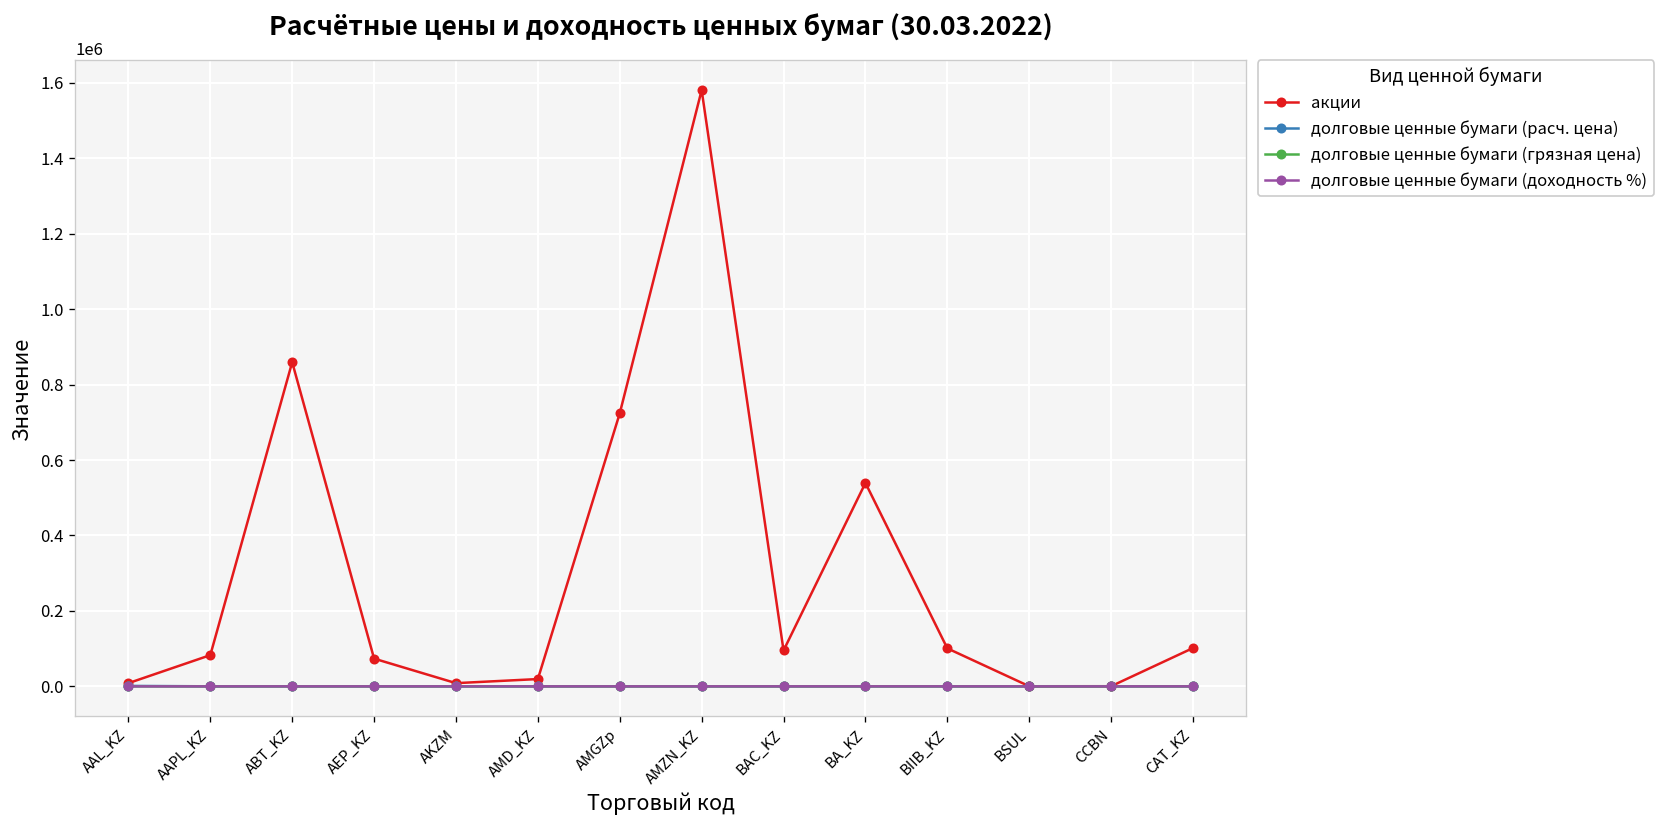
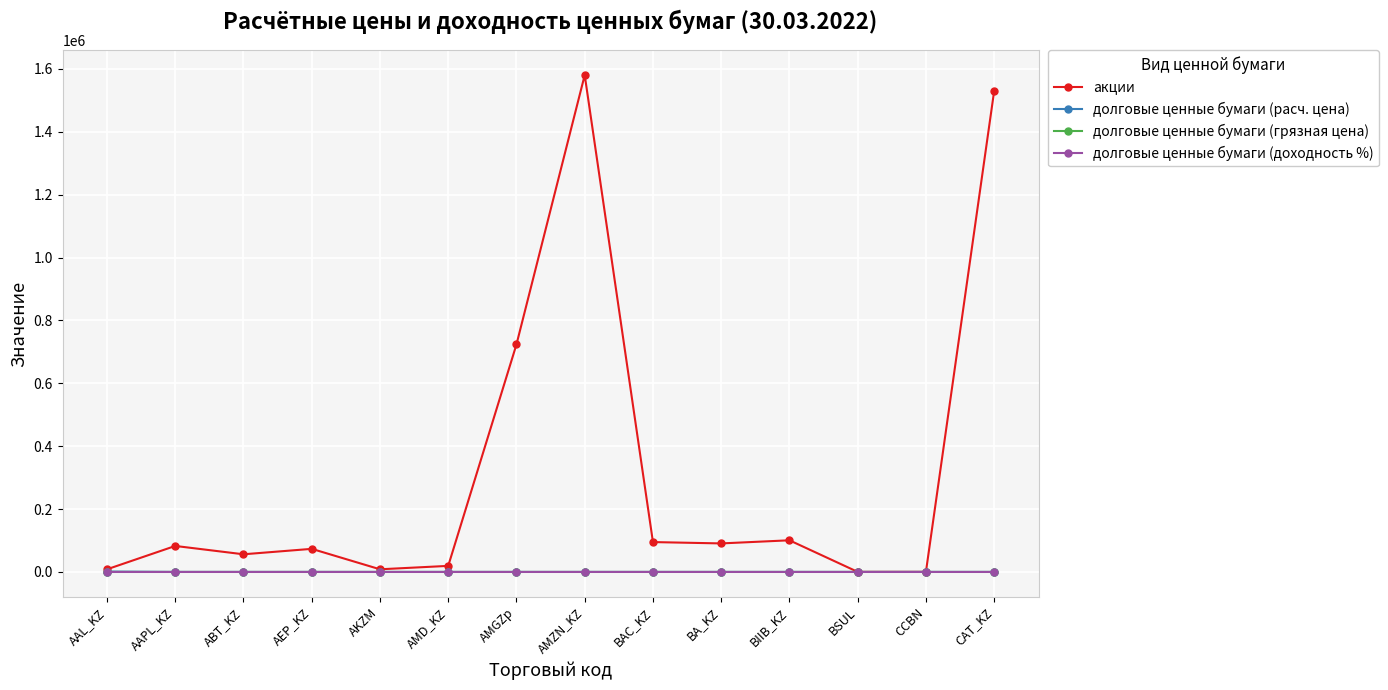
акции, ABT_KZ: 860000 -> 60000
акции, BA_KZ: 540000 -> 90000
акции, CAT_KZ: 100000 -> 1530000
